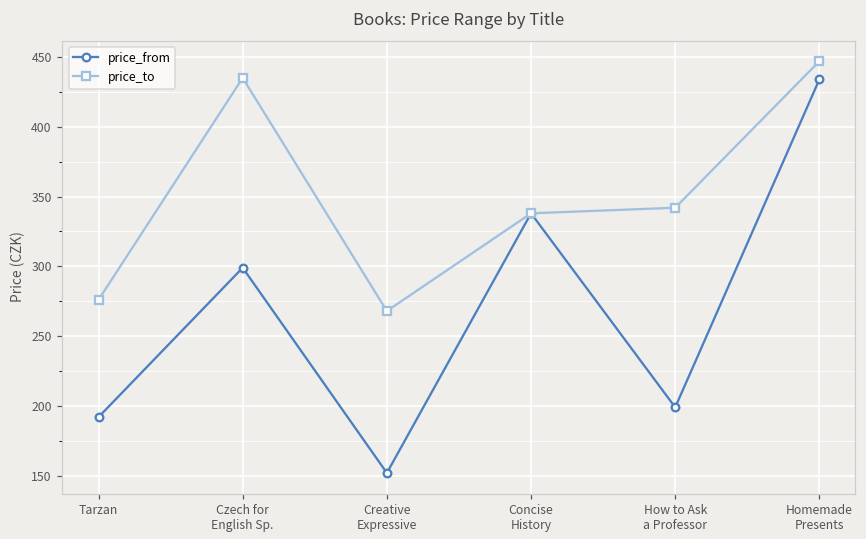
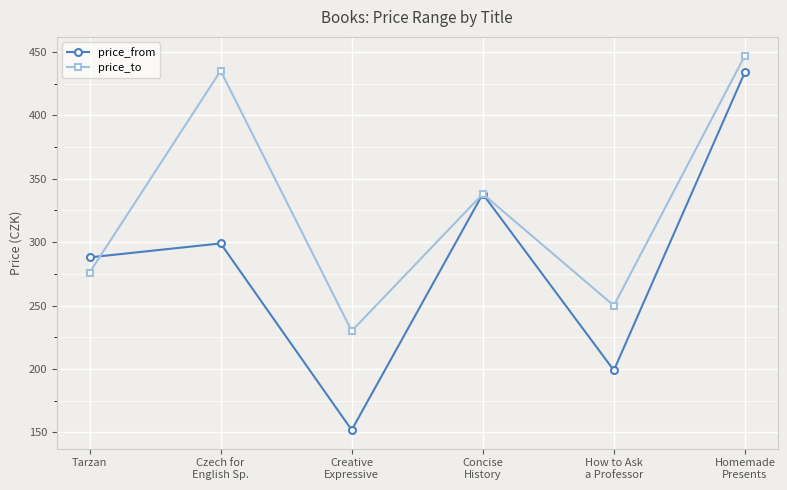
price_from, Tarzan: 192 -> 288
price_to, Creative Expressive: 268 -> 230
price_to, How to Ask a Professor: 342 -> 250
